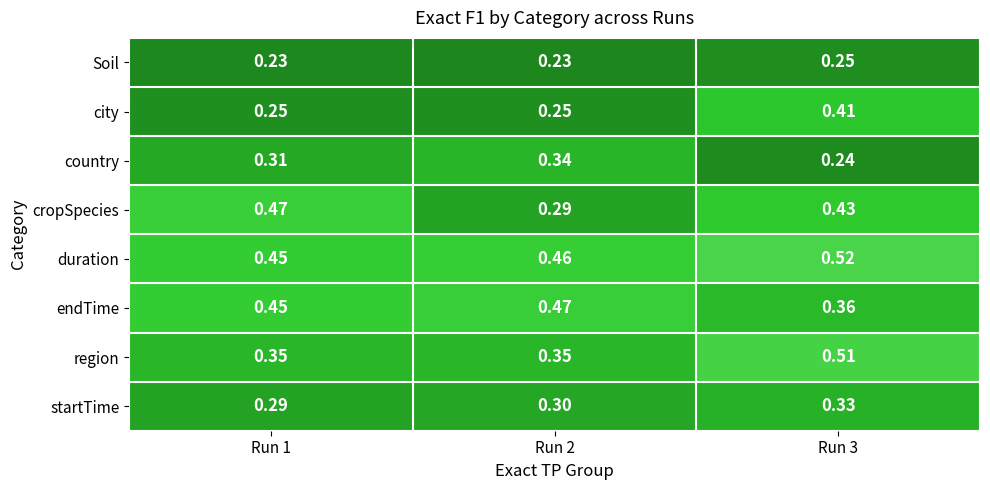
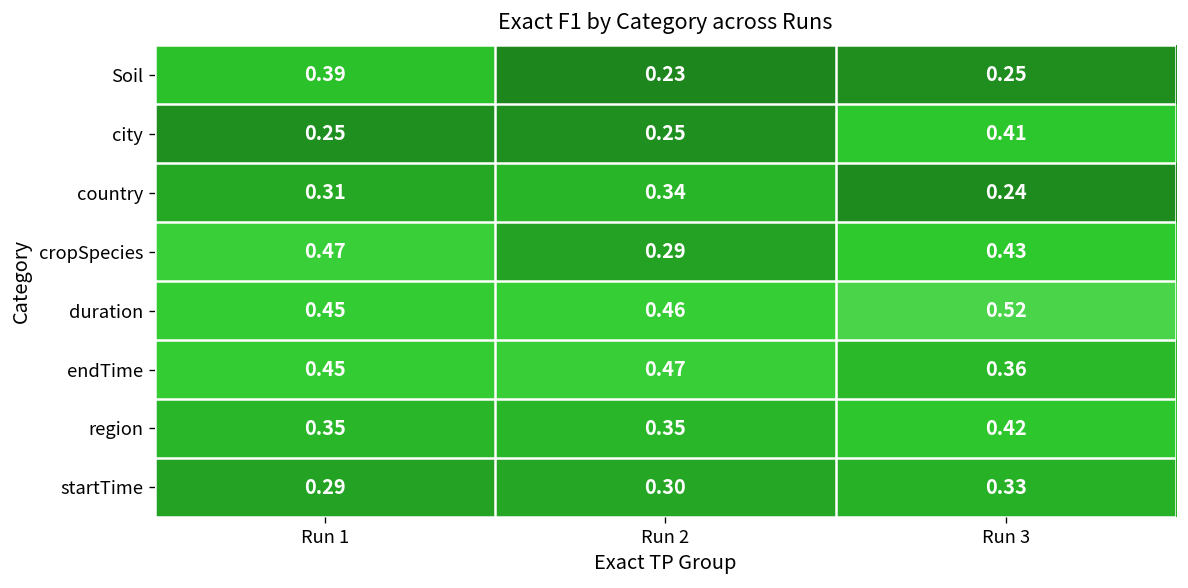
Soil, Run 1: 0.23 -> 0.39
region, Run 3: 0.51 -> 0.42
